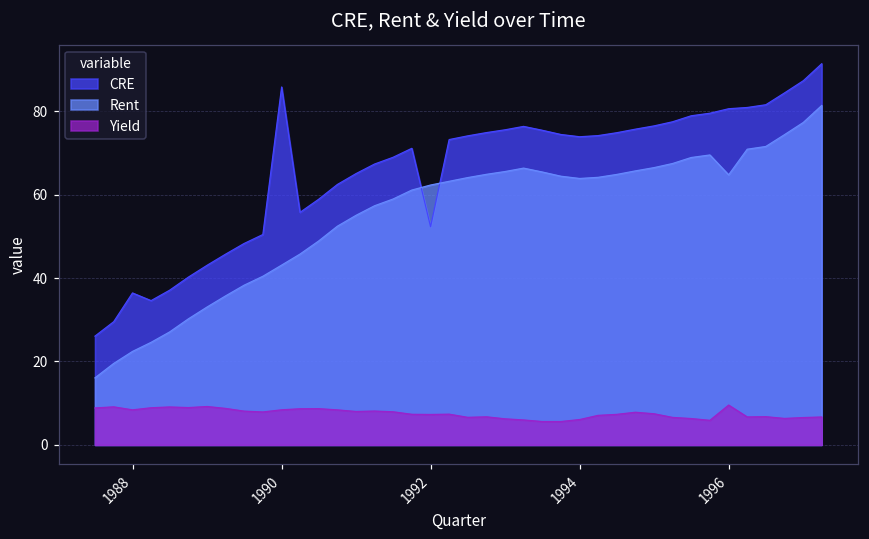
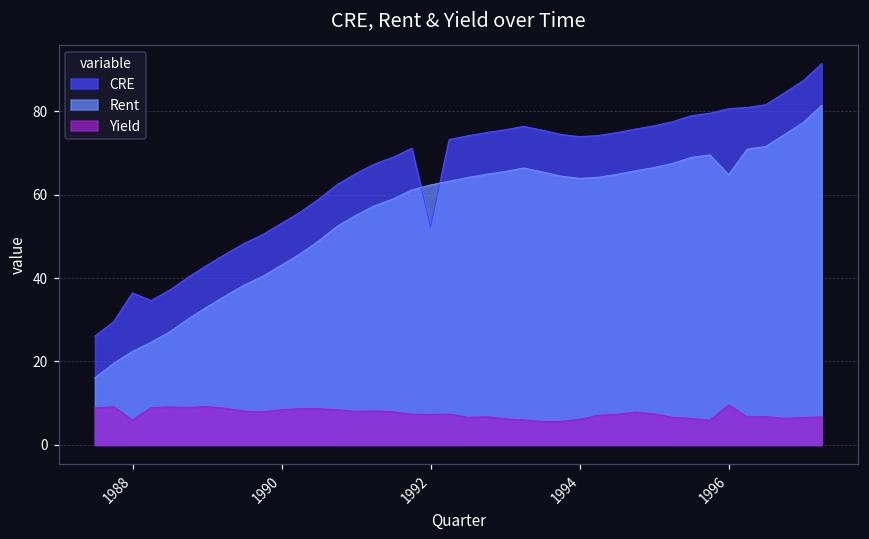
Yield, 1988: 8 -> 6
CRE, 1990: 86 -> 53
